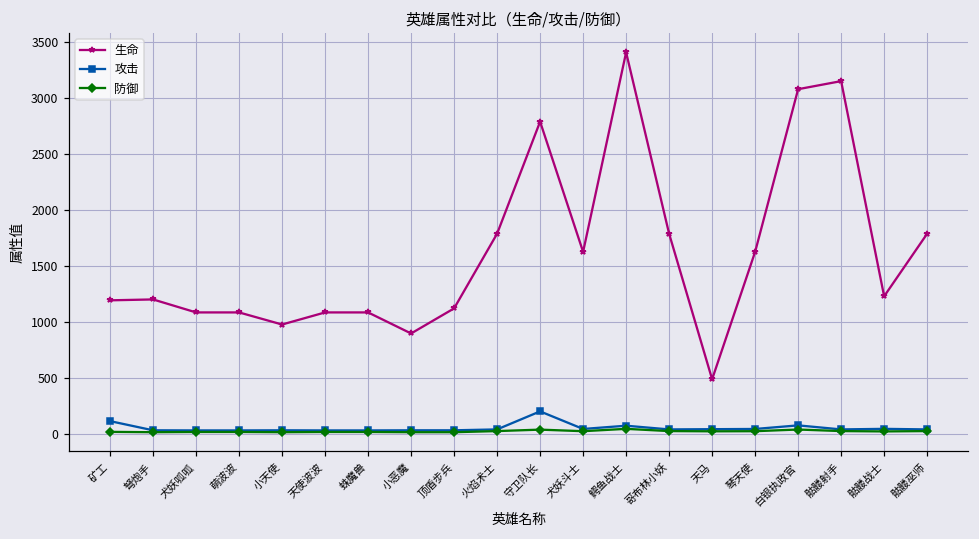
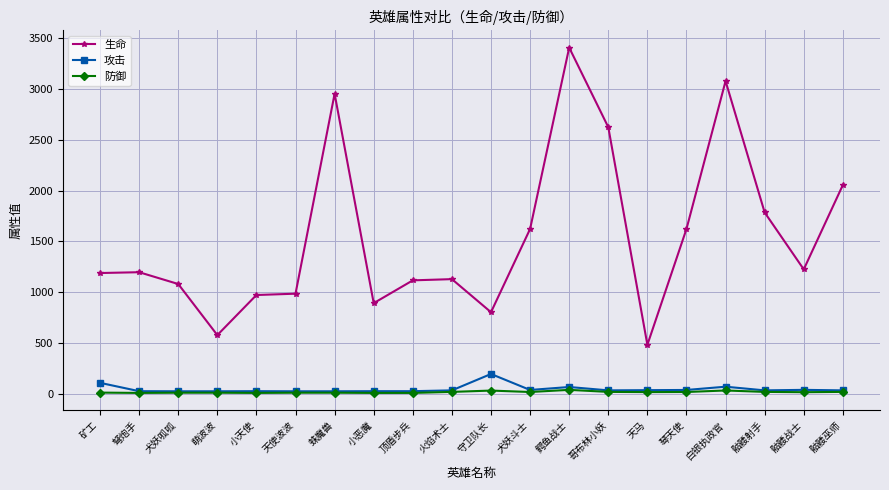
生命, 萌波波: 1080 -> 580
生命, 天使波波: 1080 -> 990
生命, 蛛魔兽: 1080 -> 2950
生命, 火焰术士: 1790 -> 1130
生命, 守卫队长: 2790 -> 810
生命, 哥布林小妖: 1790 -> 2620
生命, 骷髅射手: 3150 -> 1790
生命, 骷髅巫师: 1790 -> 2060
